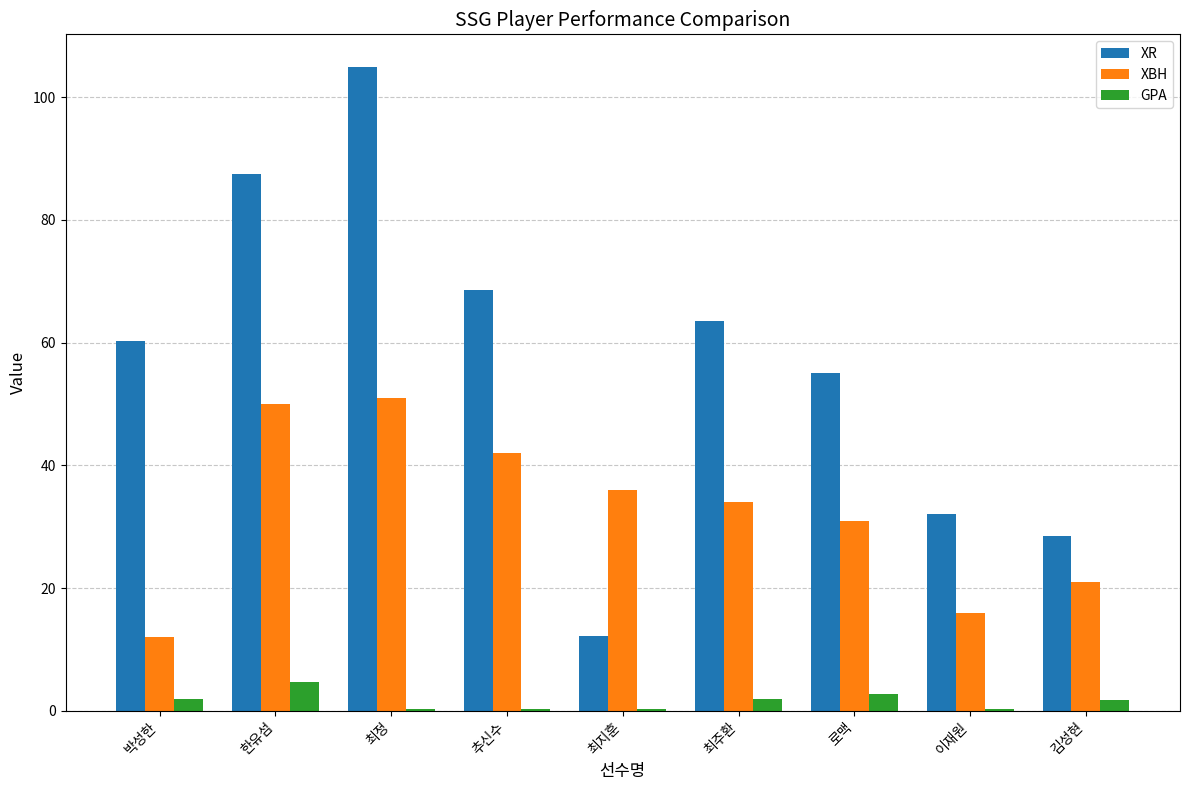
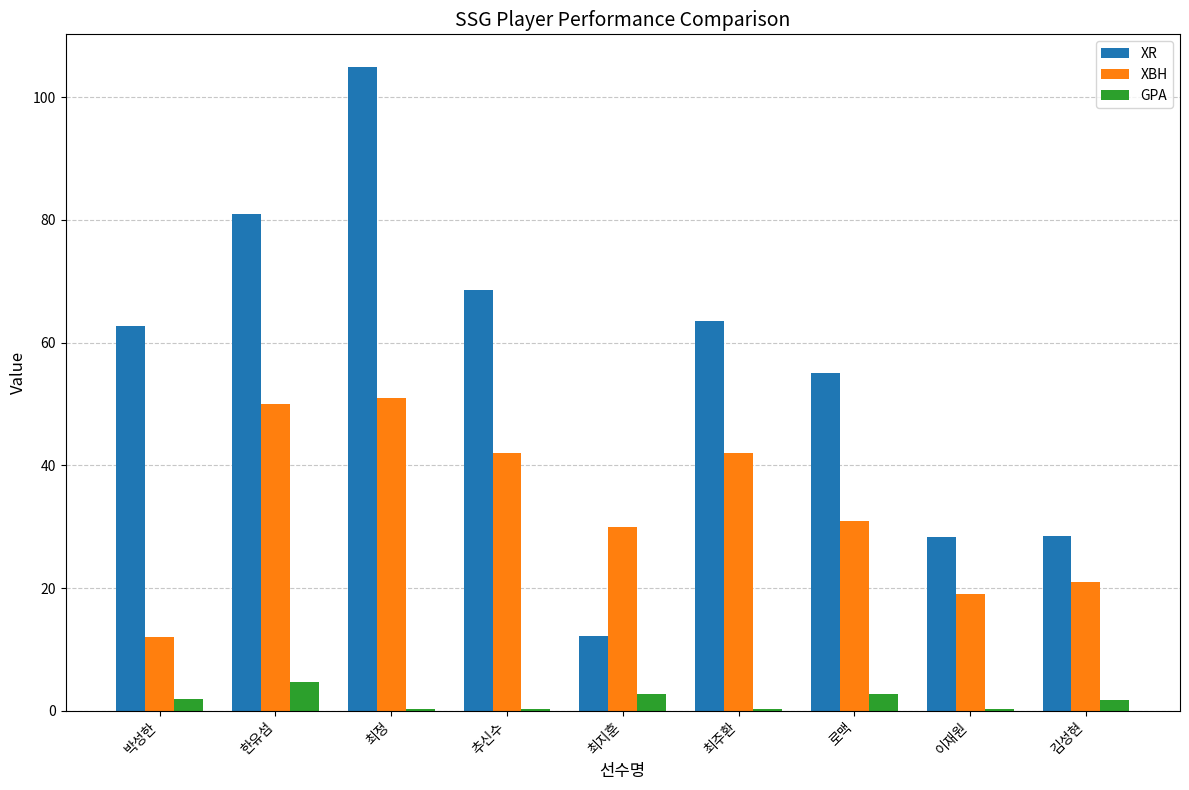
XR, 박성한: 60 -> 63
XR, 한유섬: 88 -> 81
XBH, 최지훈: 36 -> 30
GPA, 최지훈: 0 -> 3
XBH, 최주환: 34 -> 42
GPA, 최주환: 2 -> 0
XR, 이재원: 32 -> 28
XBH, 이재원: 16 -> 19
